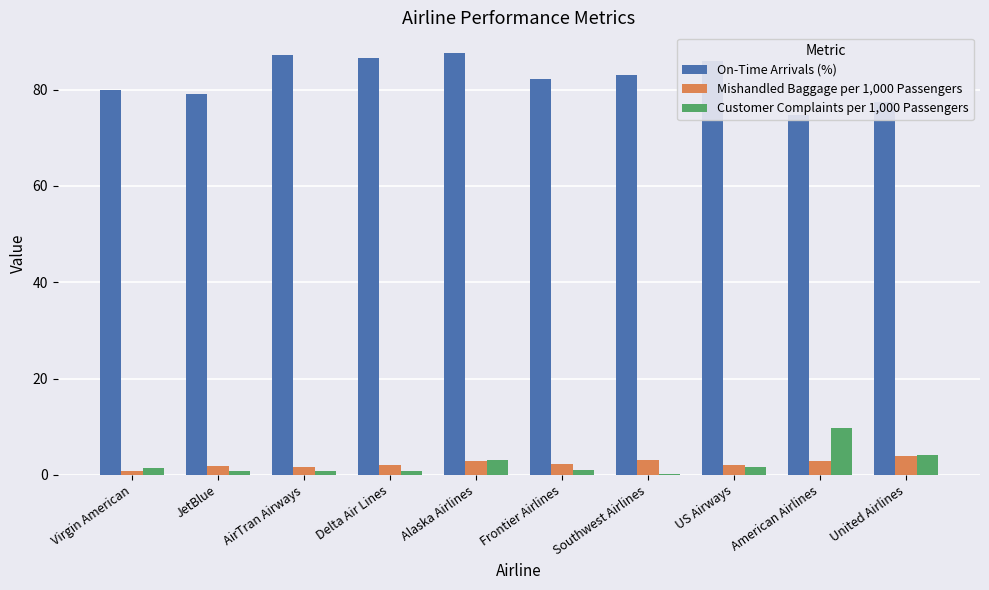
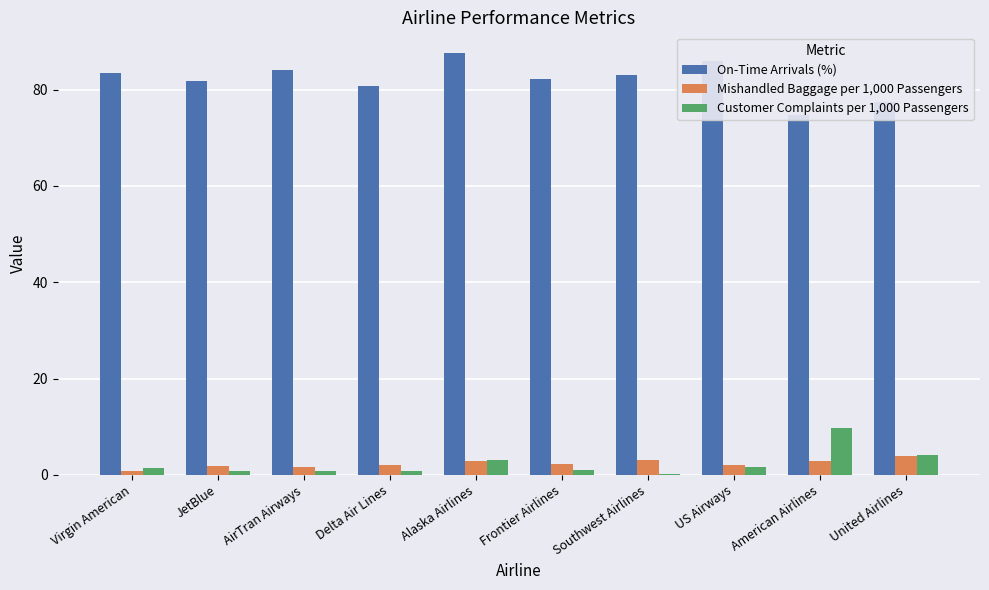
On-Time Arrivals (%), Virgin American: 80 -> 84
On-Time Arrivals (%), JetBlue: 79 -> 82
On-Time Arrivals (%), AirTran Airways: 87 -> 84
On-Time Arrivals (%), Delta Air Lines: 87 -> 81
